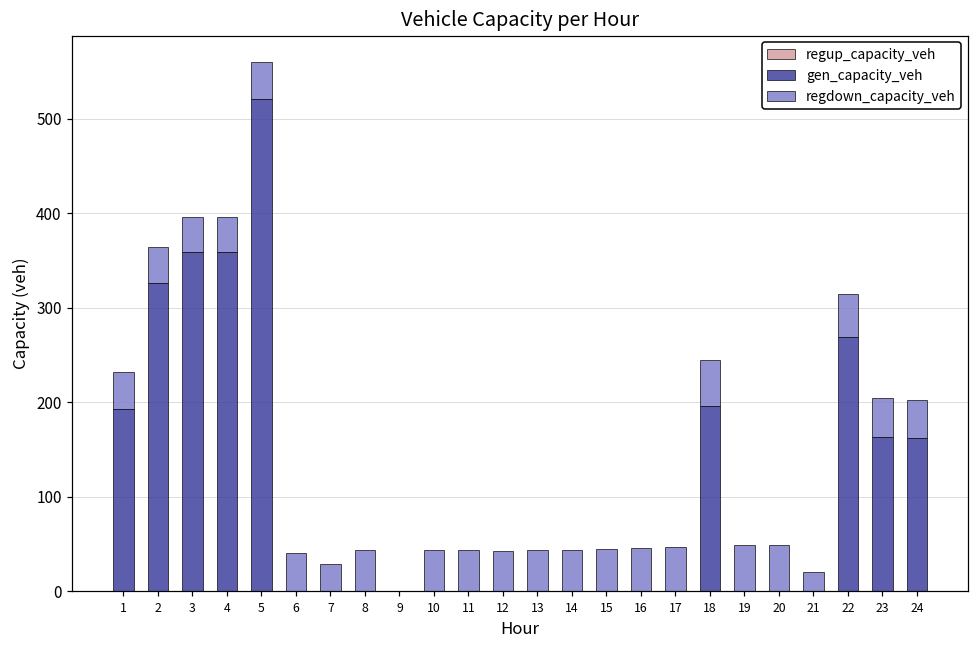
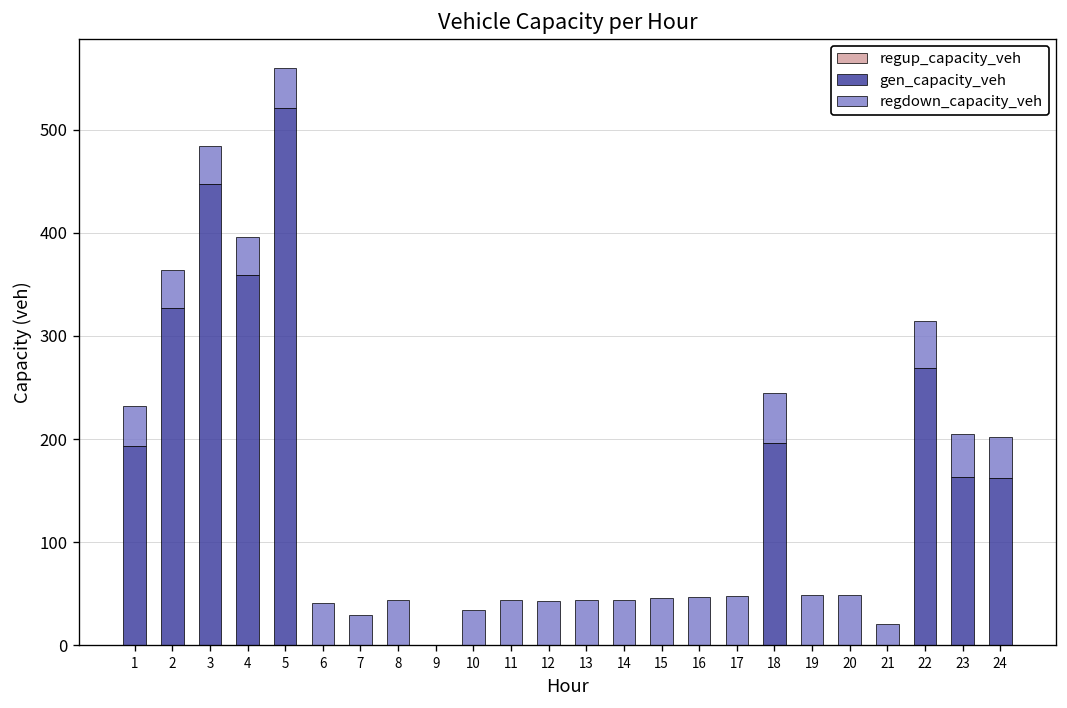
gen_capacity_veh, 3: 360 -> 450
regdown_capacity_veh, 10: 40 -> 30
